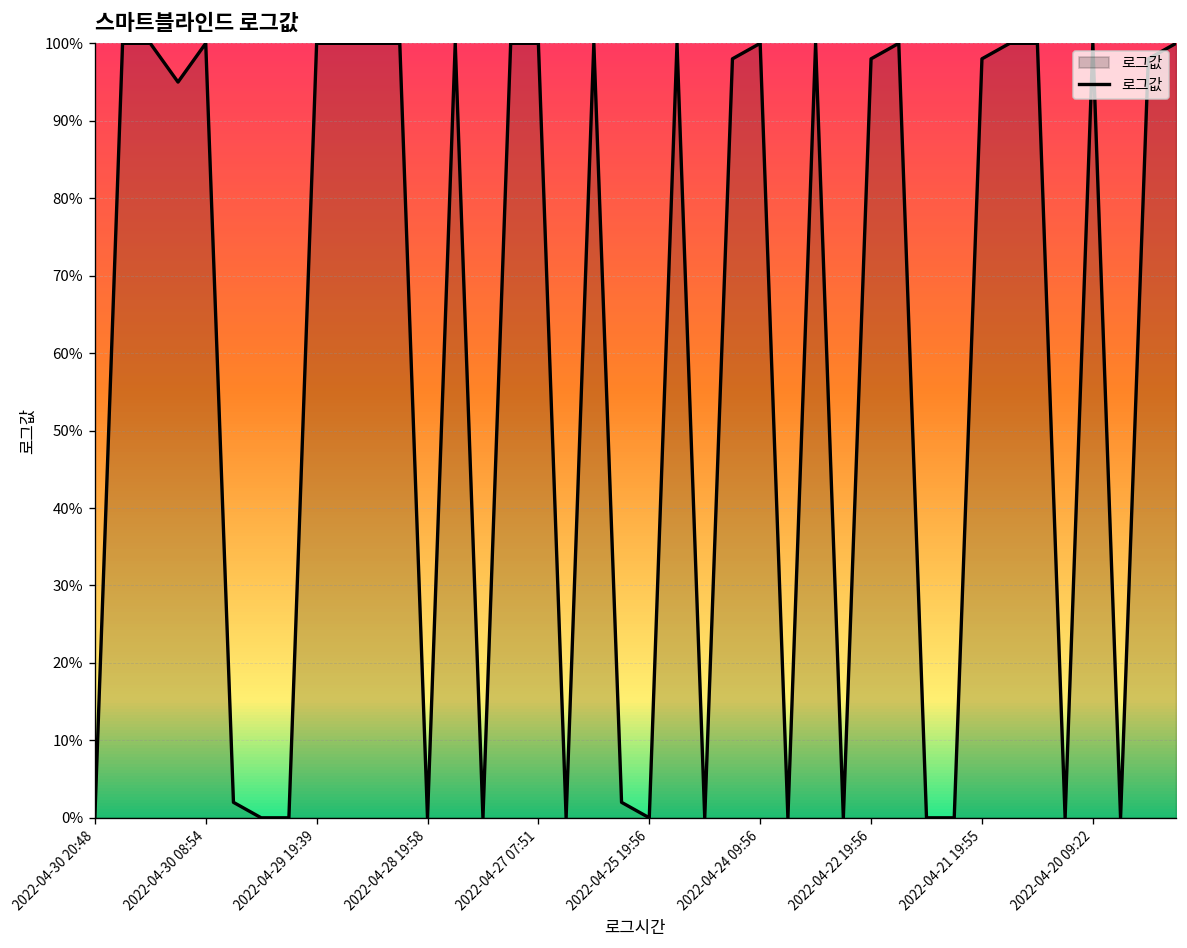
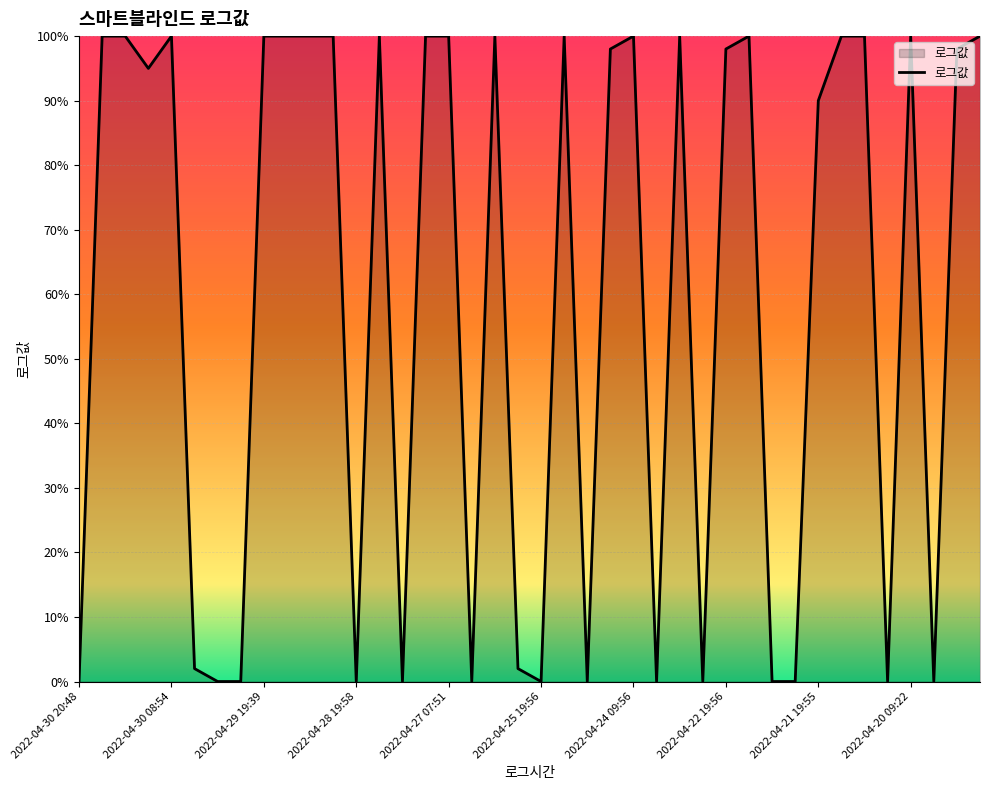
2022-04-21 19:55: 98% -> 90%
